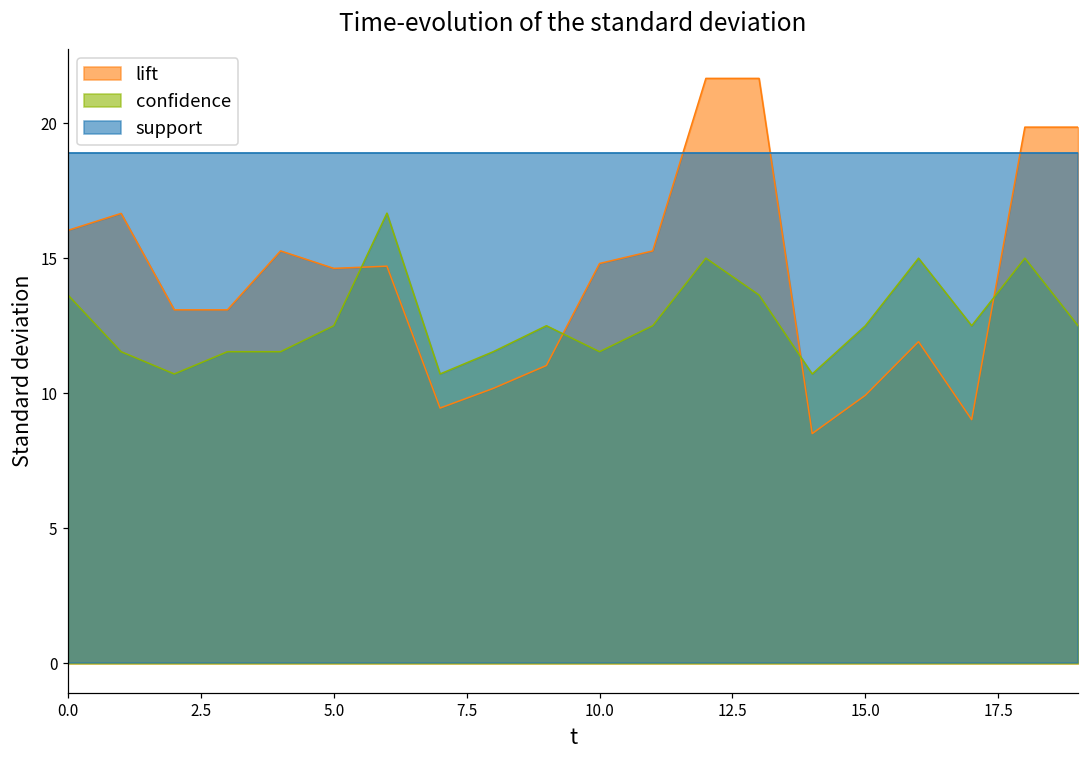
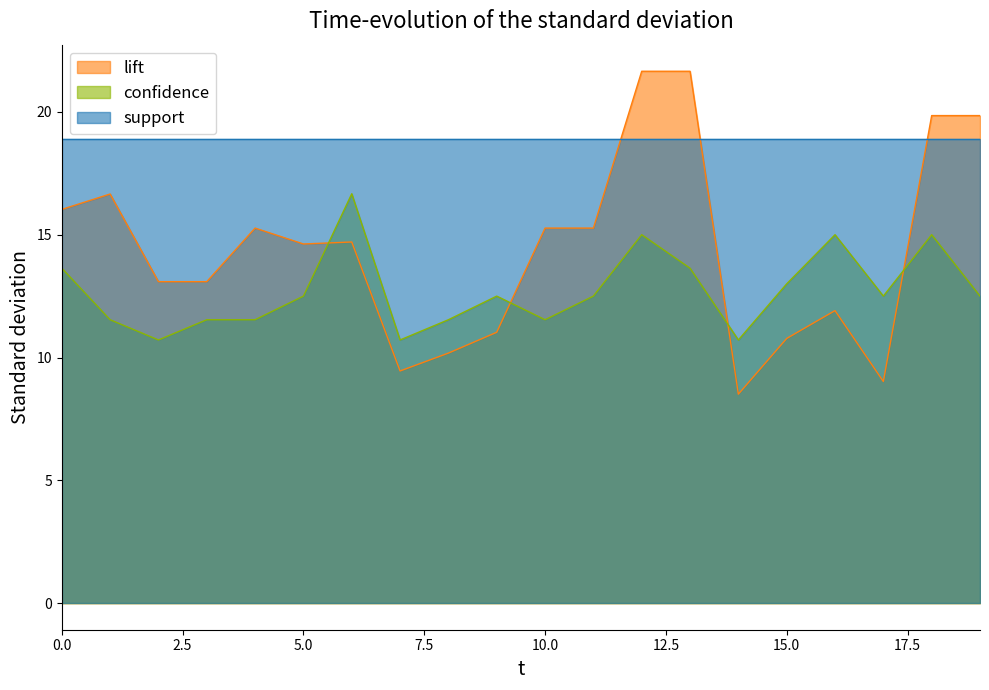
lift, 10.0: 14.8 -> 15.3
lift, 15.0: 9.9 -> 10.8
confidence, 15.0: 12.5 -> 13.0
